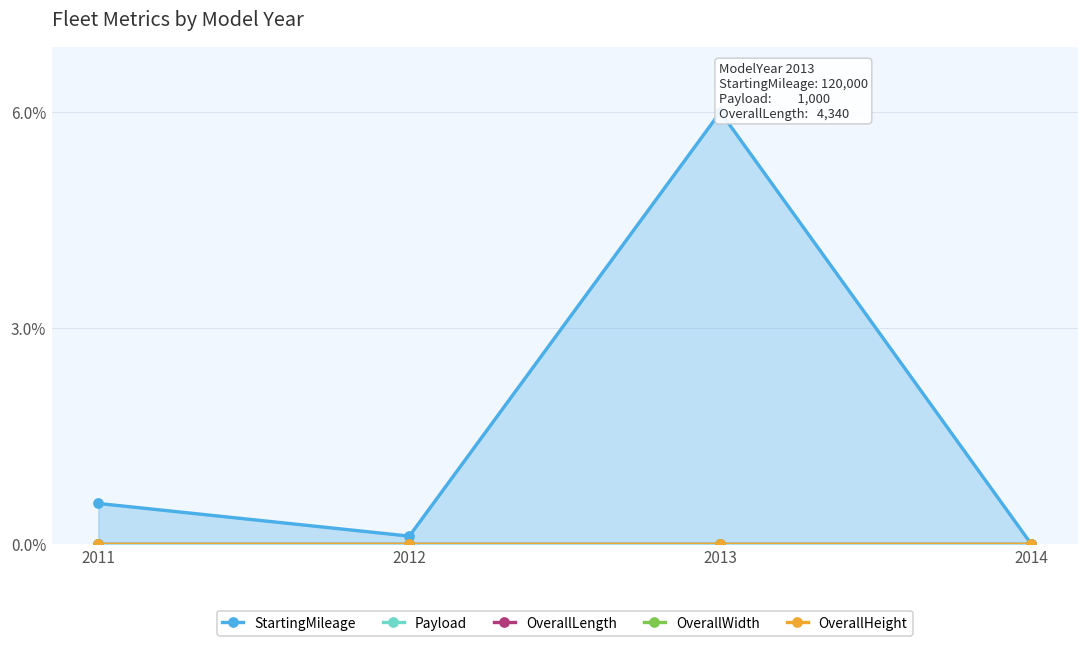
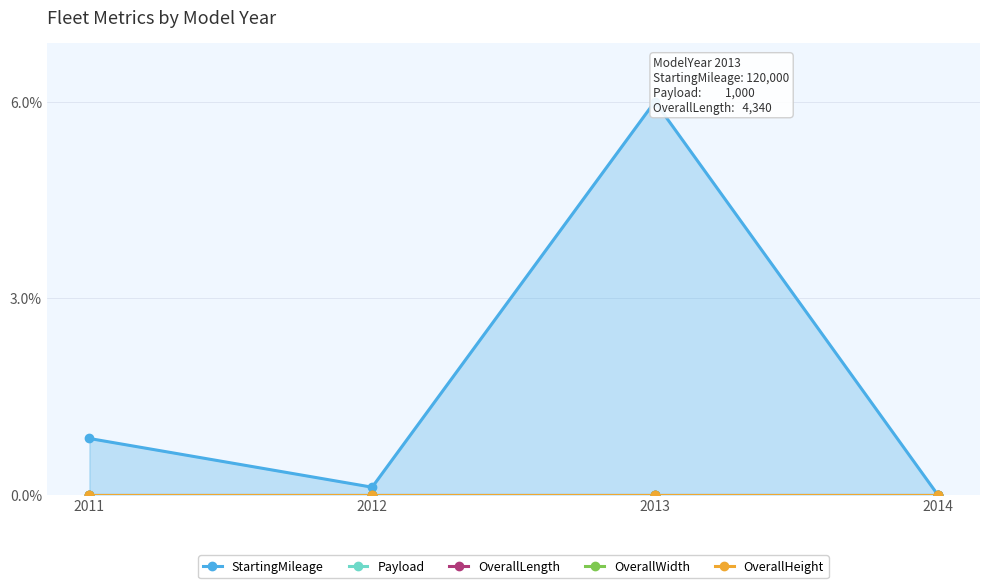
StartingMileage, 2011: 0.6% -> 0.9%
